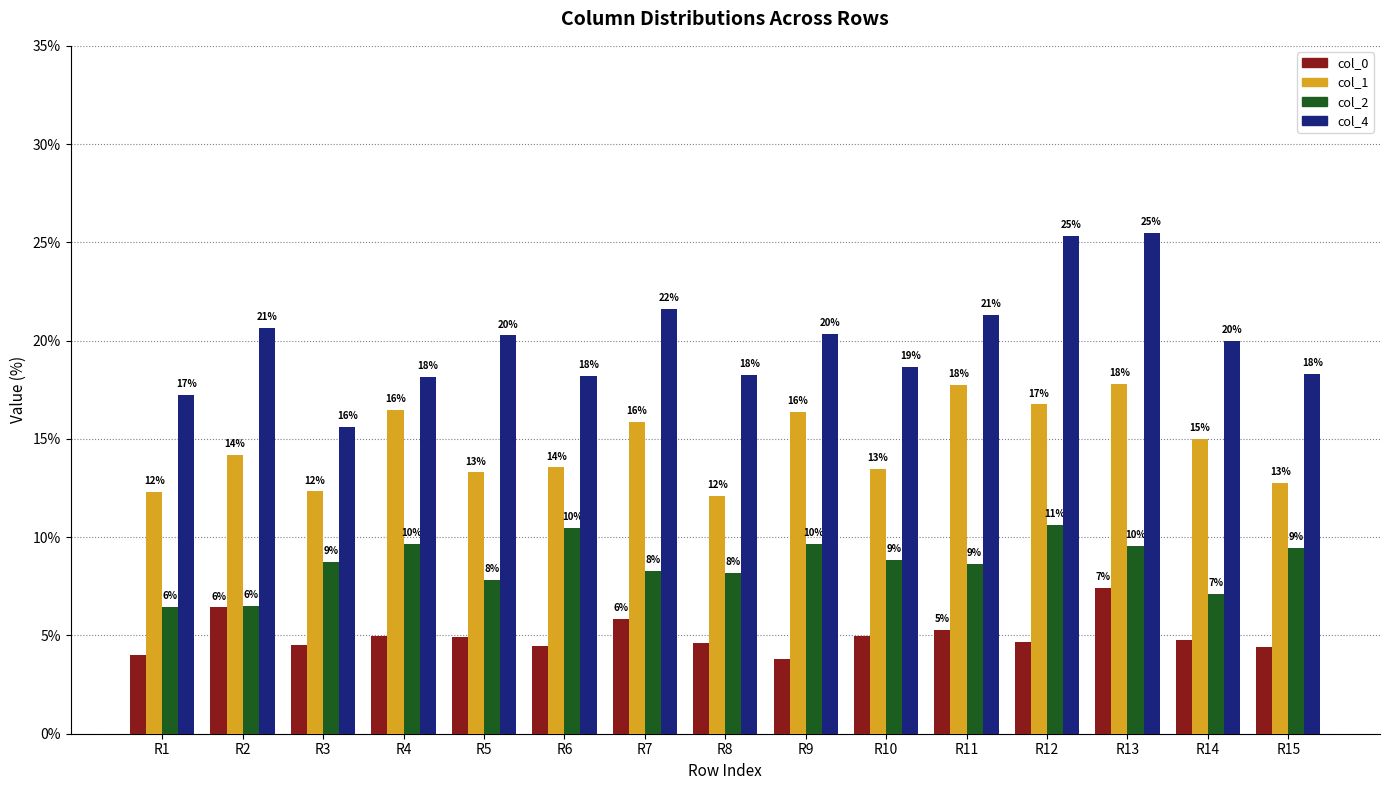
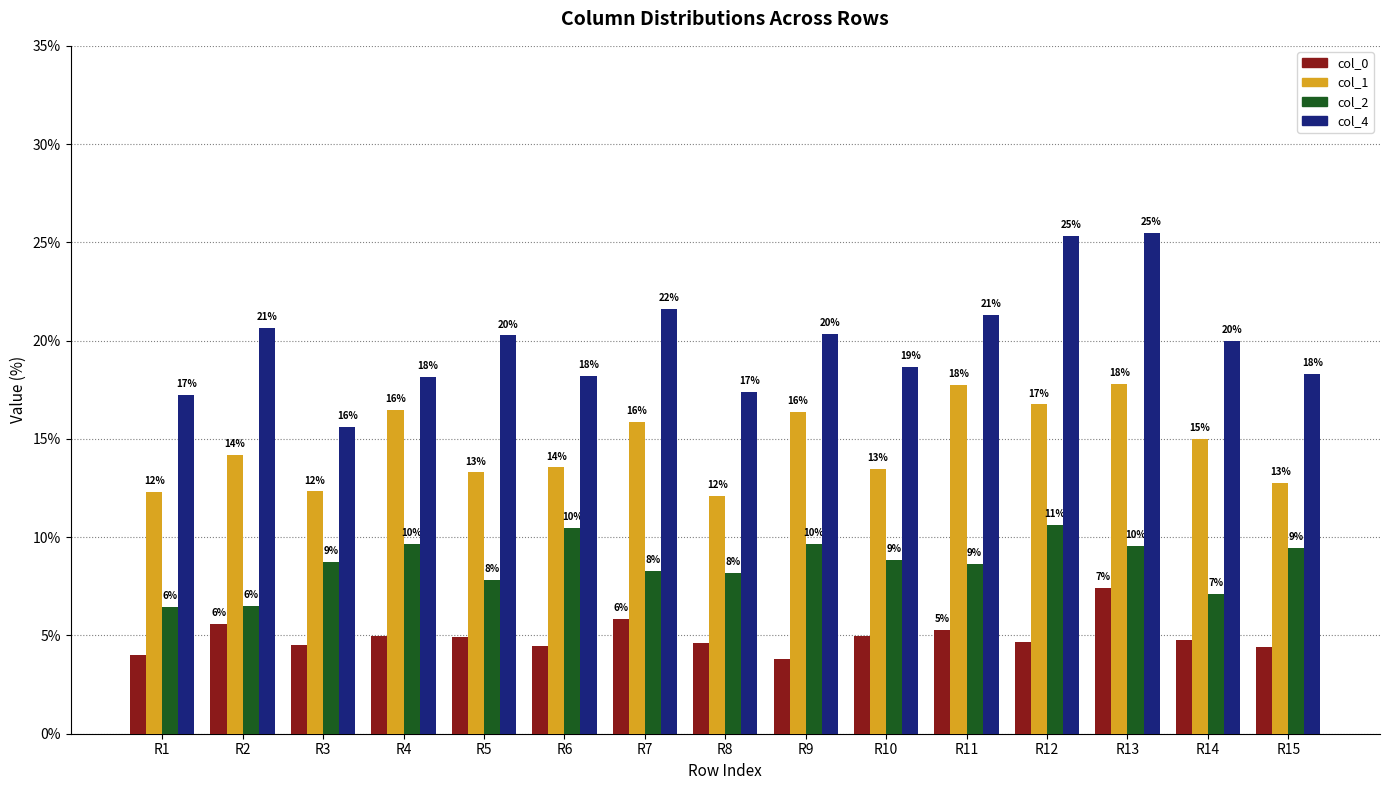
col_0, R2: 6.4% -> 5.6%
col_4, R8: 18% -> 17%
